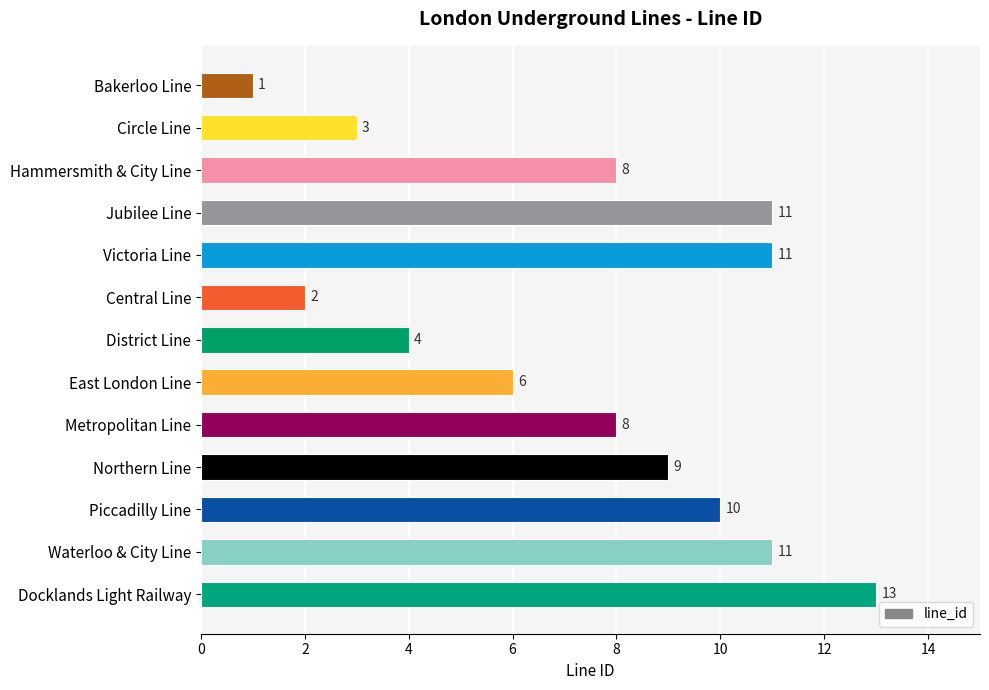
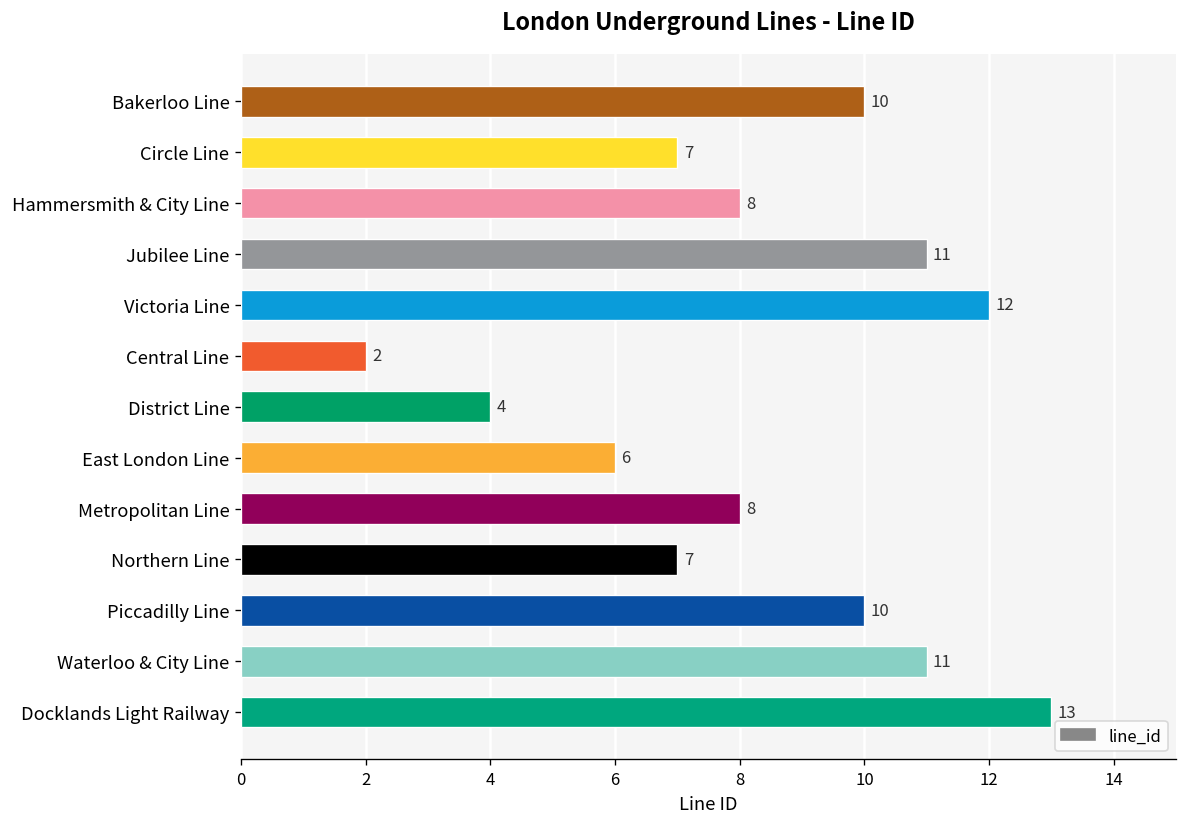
Bakerloo Line: 1 -> 10
Circle Line: 3 -> 7
Victoria Line: 11 -> 12
Northern Line: 9 -> 7
